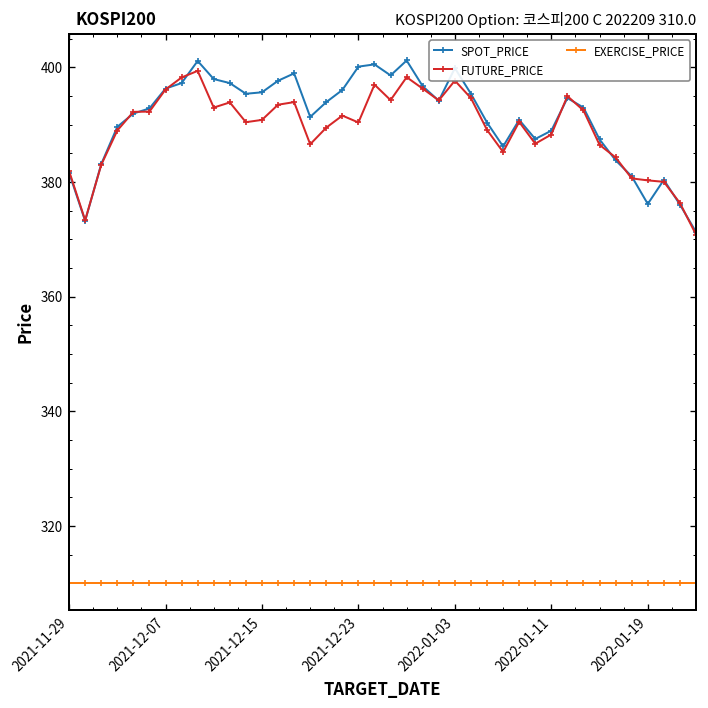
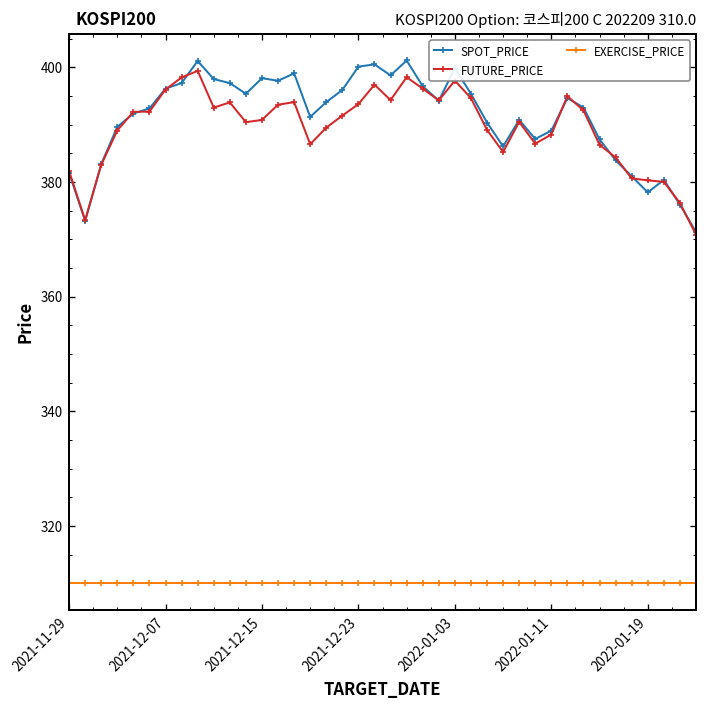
SPOT_PRICE, 2021-12-15: 396 -> 398
FUTURE_PRICE, 2021-12-23: 390 -> 394
SPOT_PRICE, 2022-01-19: 376 -> 378
